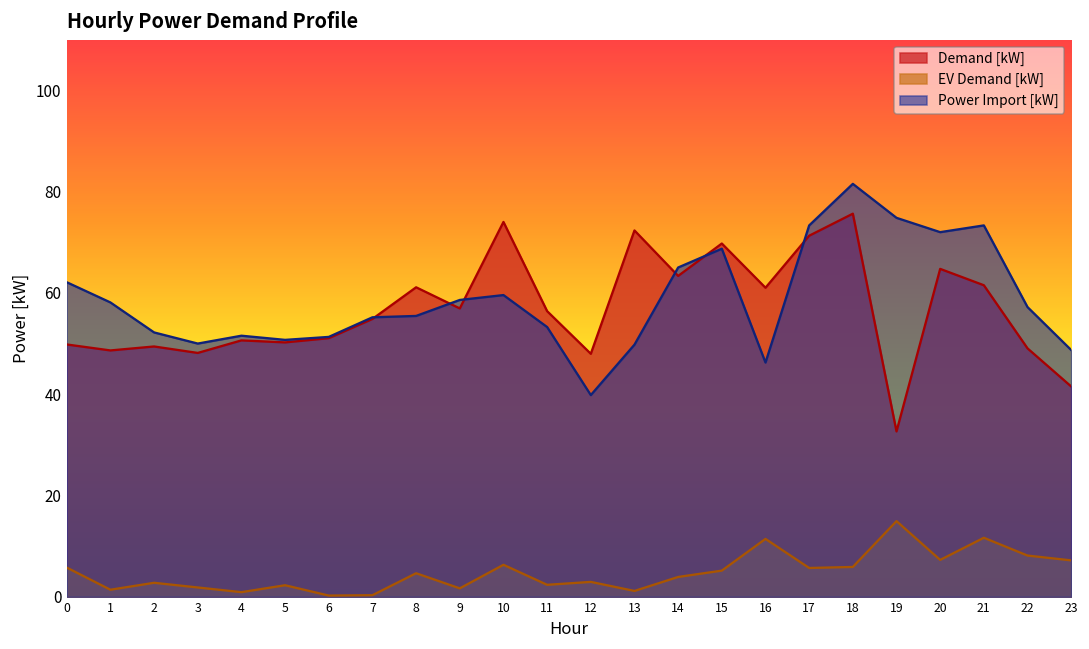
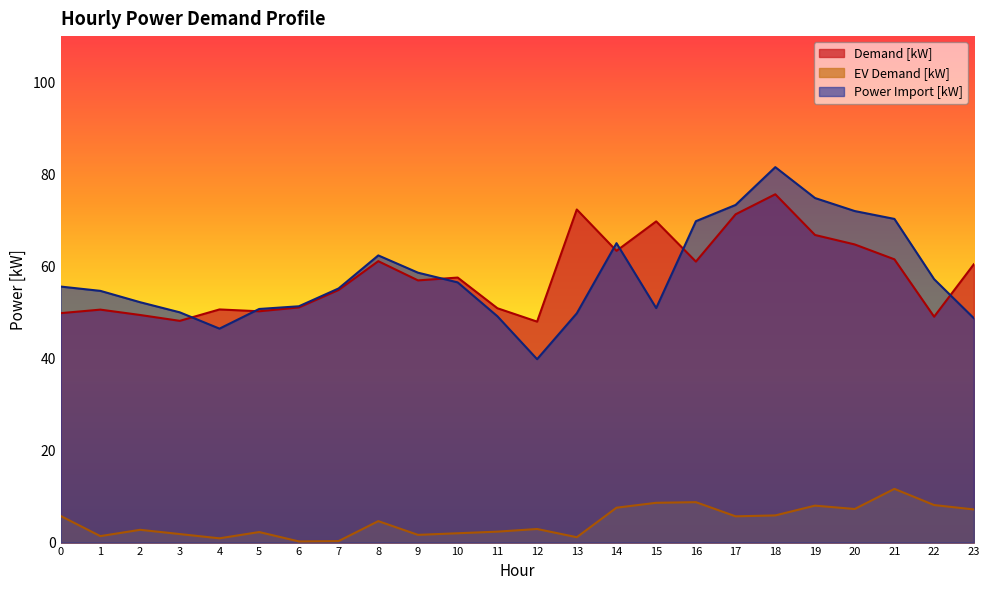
Power Import [kW], 0: 62 -> 56
Demand [kW], 1: 49 -> 51
Power Import [kW], 1: 58 -> 55
Power Import [kW], 4: 52 -> 46
Power Import [kW], 8: 55 -> 62
Demand [kW], 10: 74 -> 58
EV Demand [kW], 10: 6 -> 2
Power Import [kW], 10: 60 -> 57
Demand [kW], 11: 56 -> 51
Power Import [kW], 11: 53 -> 49
EV Demand [kW], 14: 4 -> 8
EV Demand [kW], 15: 5 -> 9
Power Import [kW], 15: 69 -> 51
EV Demand [kW], 16: 11 -> 9
Power Import [kW], 16: 46 -> 70
Demand [kW], 19: 33 -> 67
EV Demand [kW], 19: 15 -> 8
Power Import [kW], 21: 73 -> 70
Demand [kW], 23: 42 -> 60
